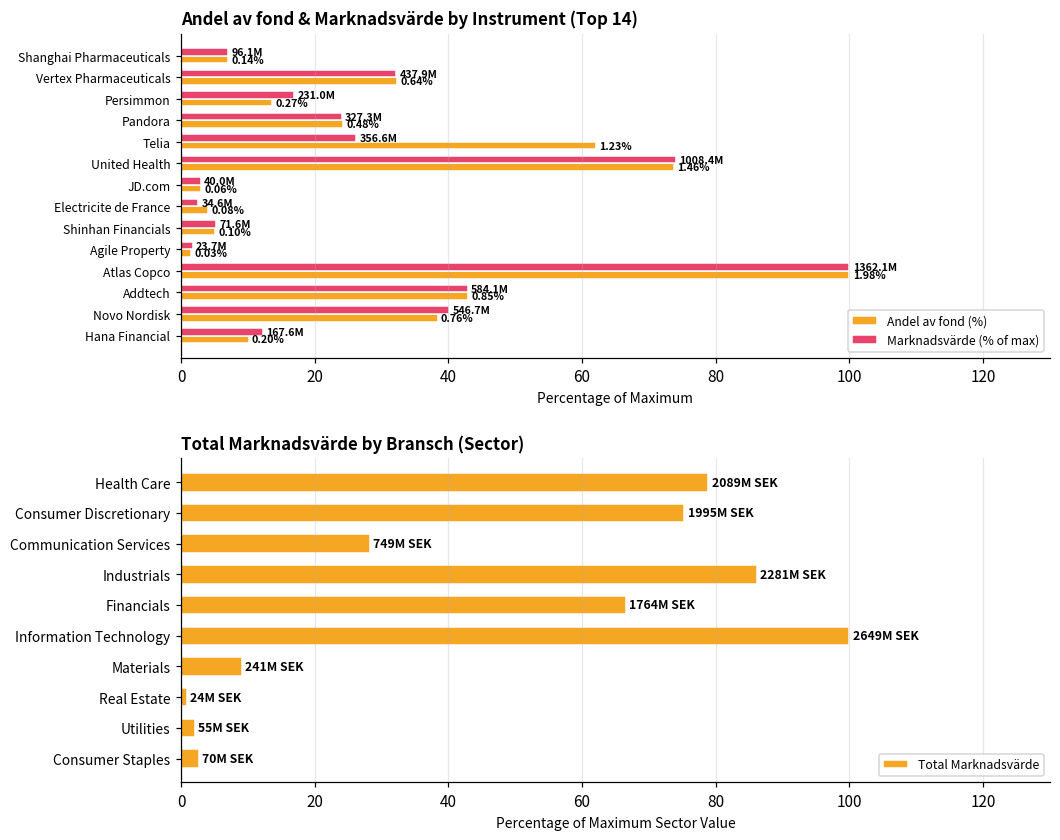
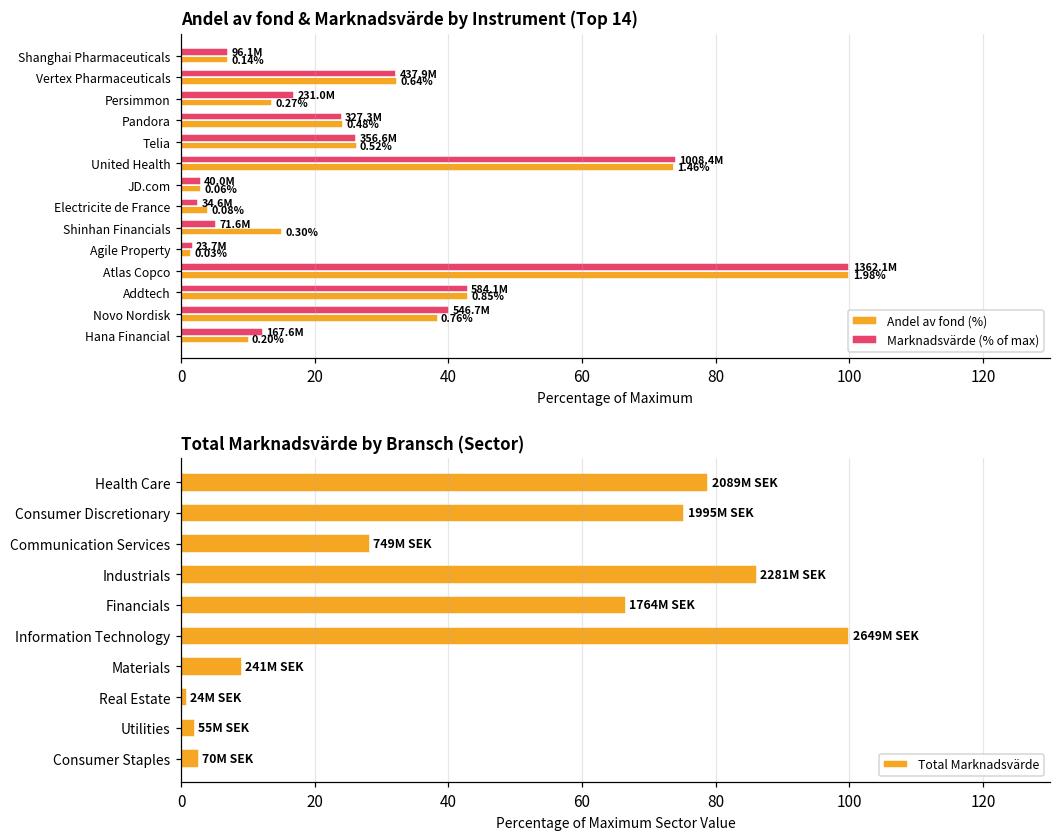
Andel av fond & Marknadsvärde by Instrument (Top 14), Andel av fond (%), Telia: 1.23% -> 0.52%
Andel av fond & Marknadsvärde by Instrument (Top 14), Andel av fond (%), Shinhan Financials: 0.10% -> 0.30%
